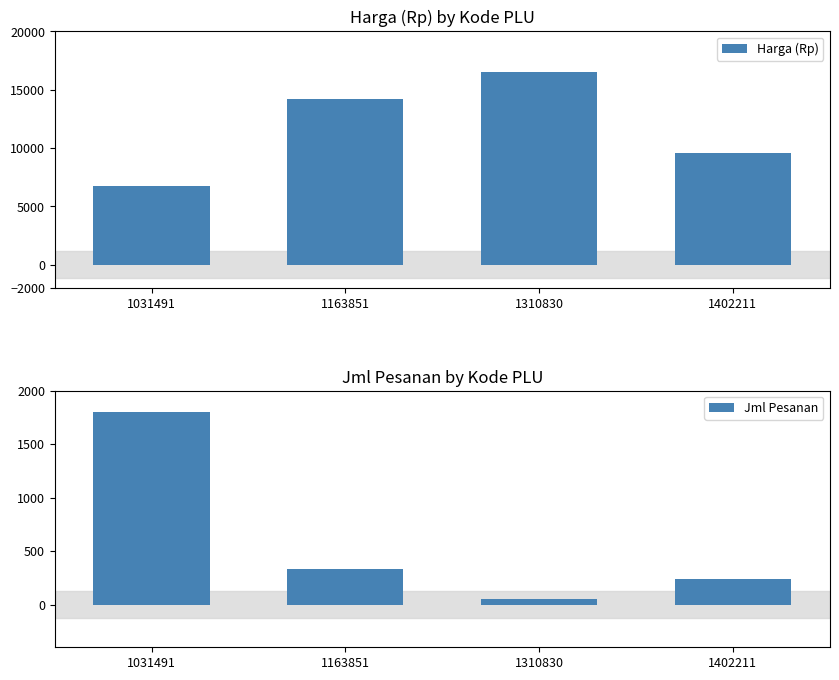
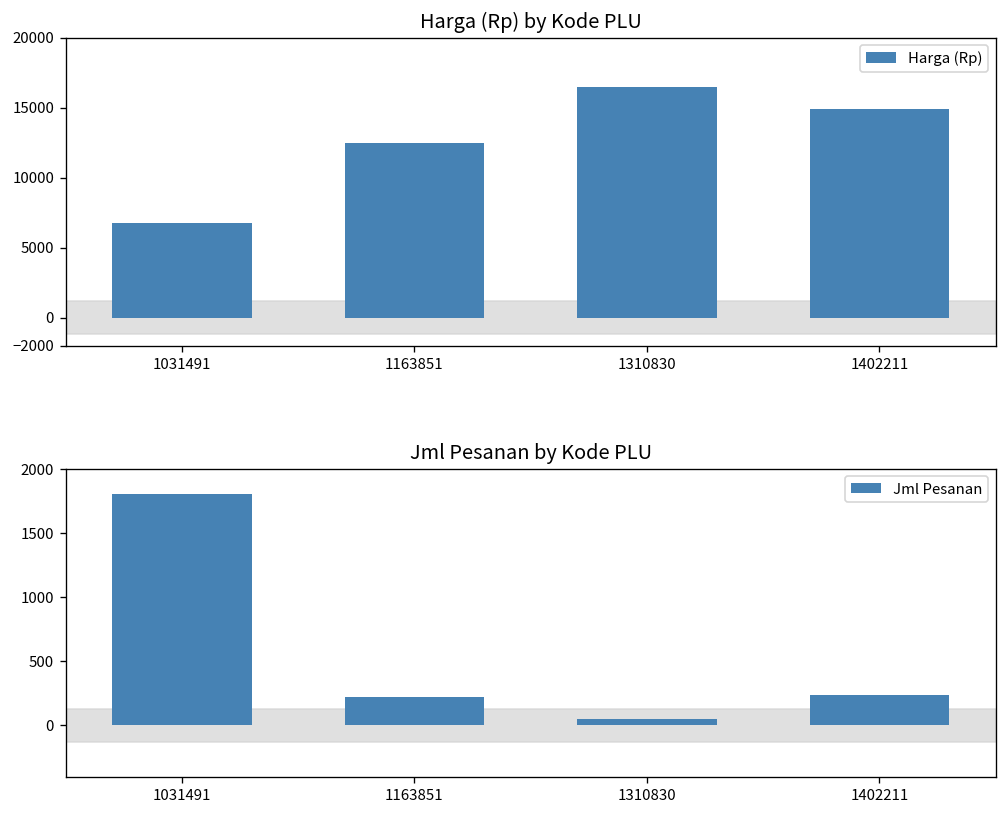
Harga (Rp) by Kode PLU, 1163851: 14200 -> 12500
Harga (Rp) by Kode PLU, 1402211: 9500 -> 14900
Jml Pesanan by Kode PLU, 1163851: 330 -> 220
